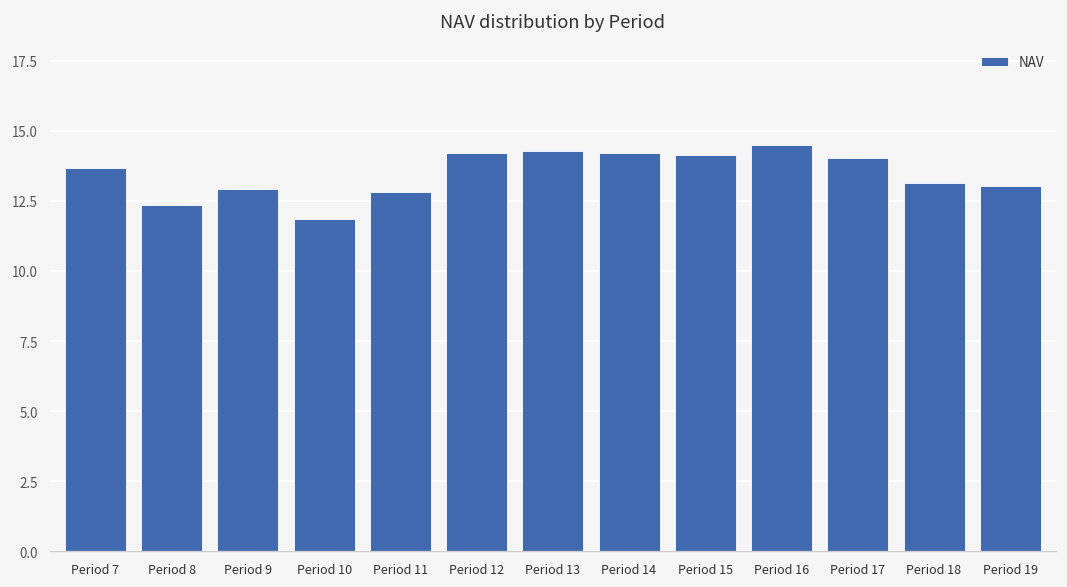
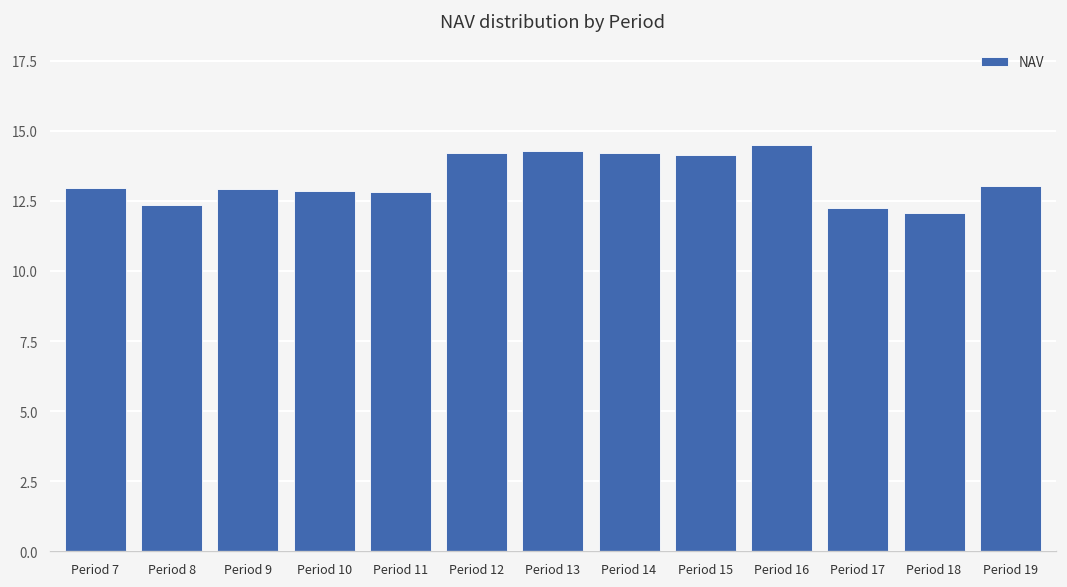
Period 7: 13.7 -> 12.9
Period 10: 11.8 -> 12.8
Period 17: 14.0 -> 12.3
Period 18: 13.2 -> 12.1
